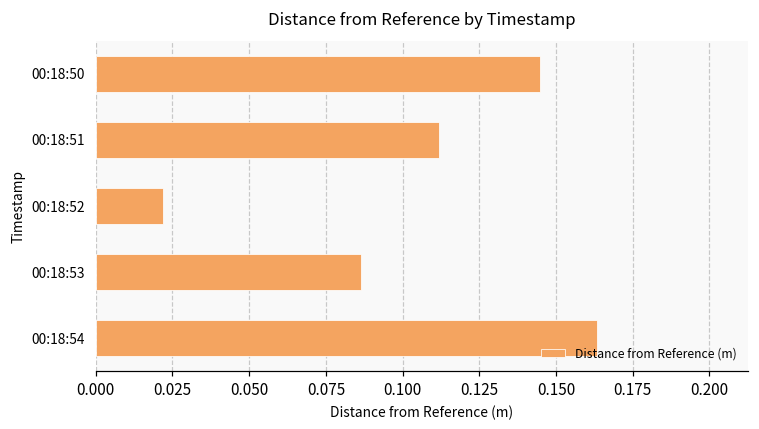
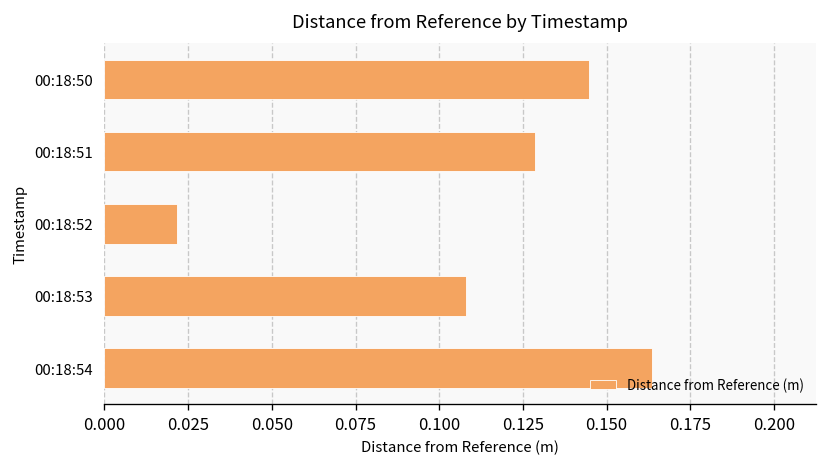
00:18:51: 0.112 -> 0.129
00:18:53: 0.087 -> 0.108
